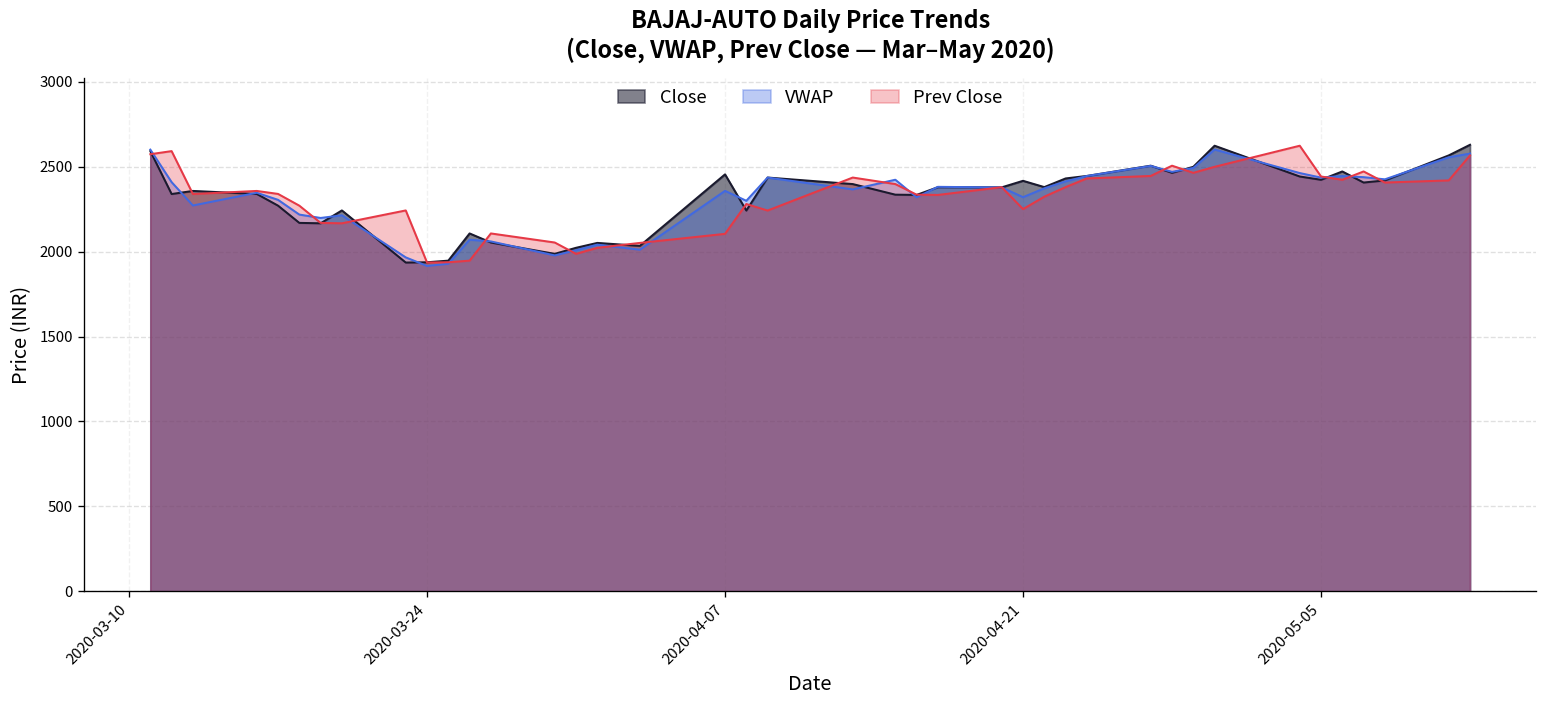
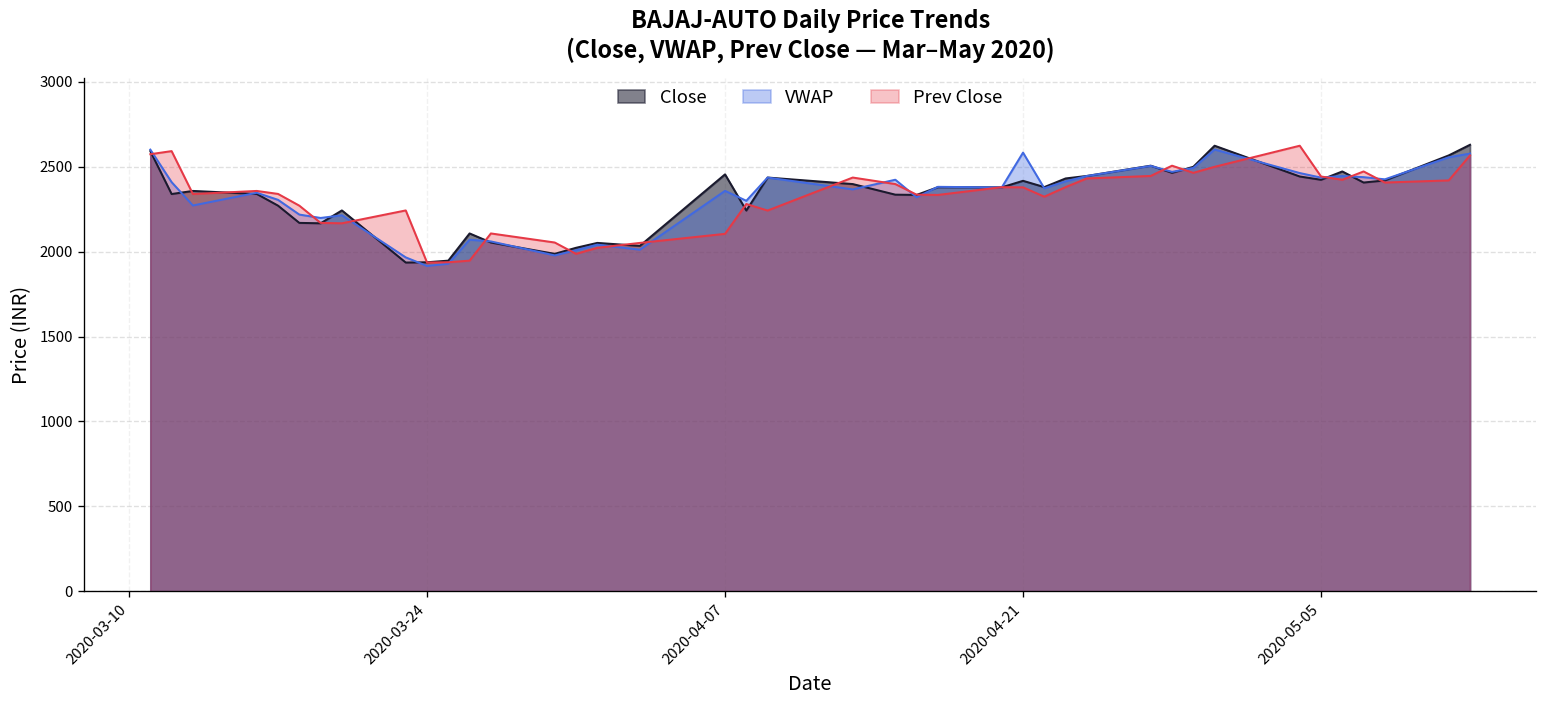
VWAP, 2020-04-21: 2320 -> 2580
Prev Close, 2020-04-21: 2250 -> 2380
